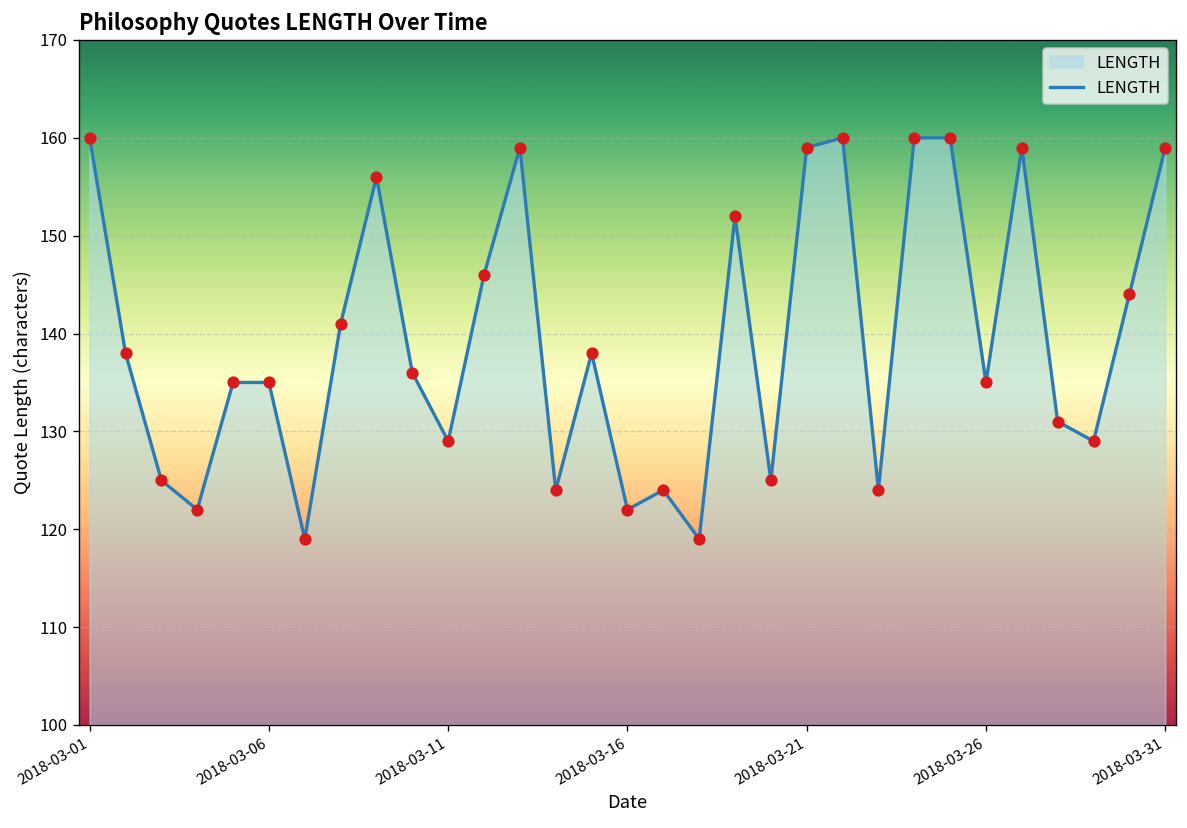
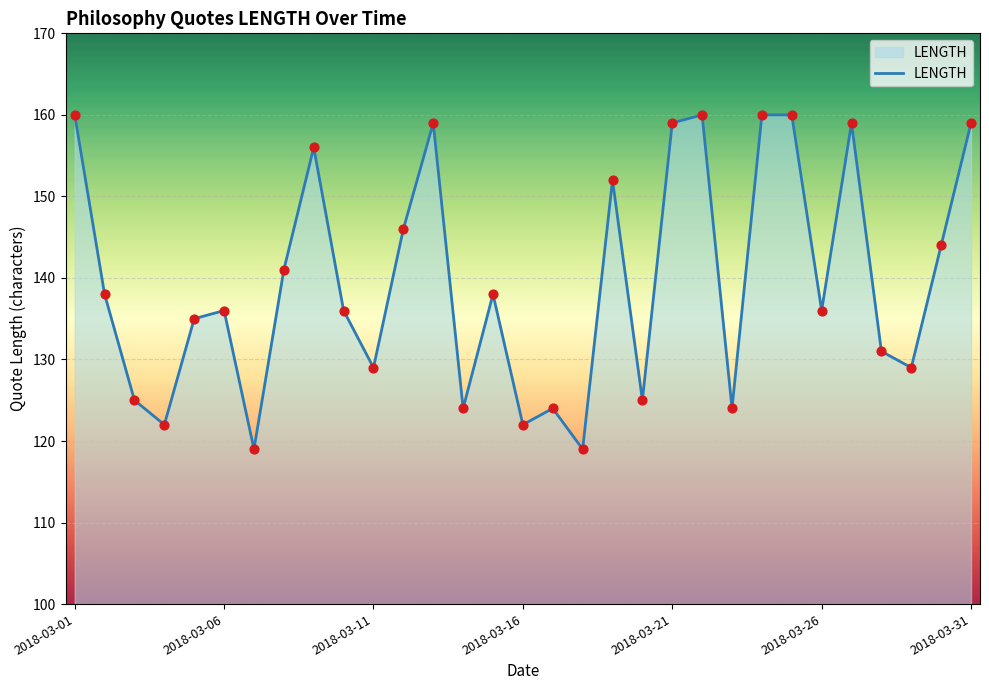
2018-03-06: 135 -> 136
2018-03-26: 135 -> 136
